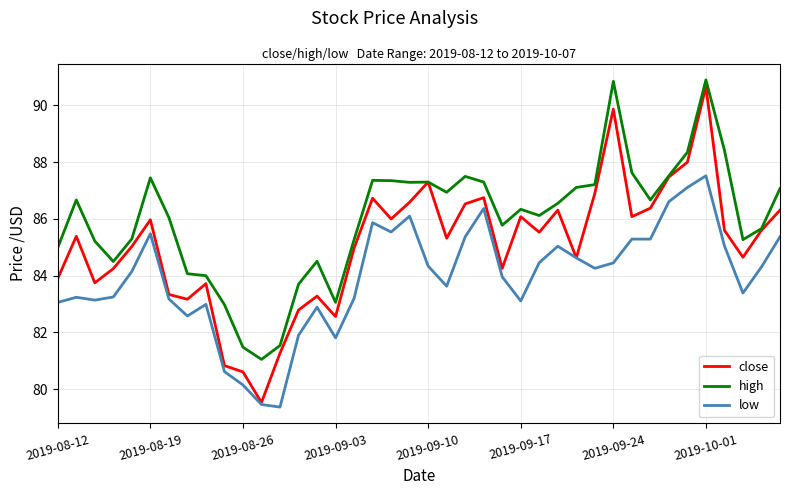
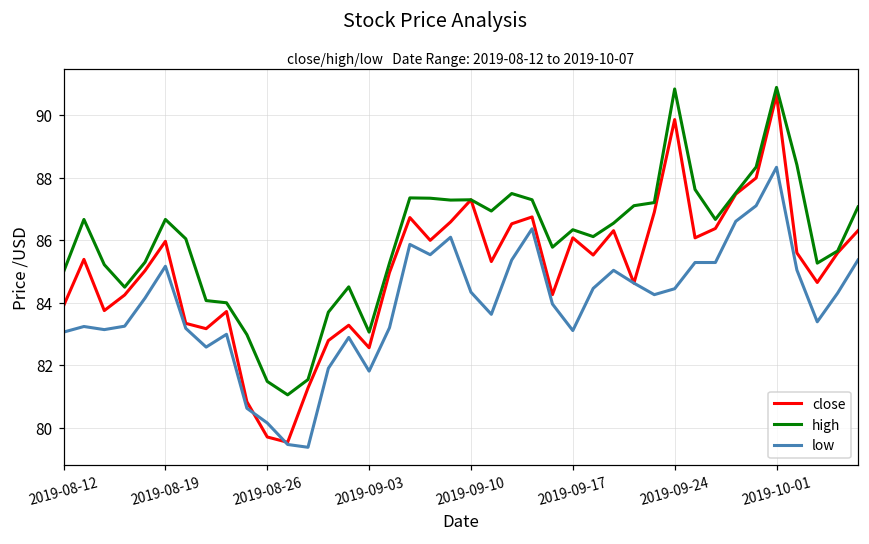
high, 2019-08-19: 87.5 -> 86.7
low, 2019-08-19: 85.5 -> 85.2
close, 2019-08-26: 80.6 -> 79.7
low, 2019-10-01: 87.5 -> 88.3
